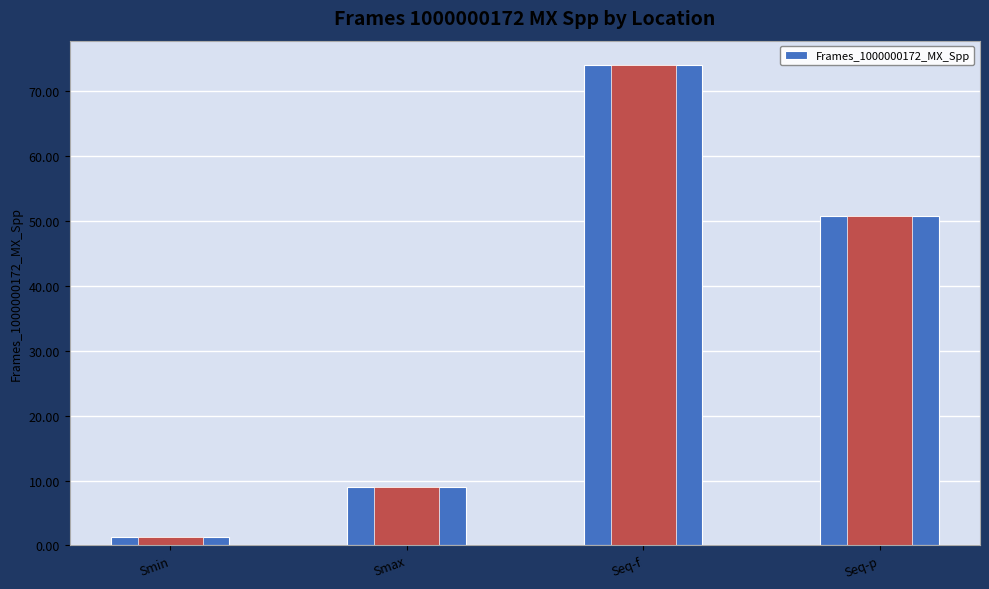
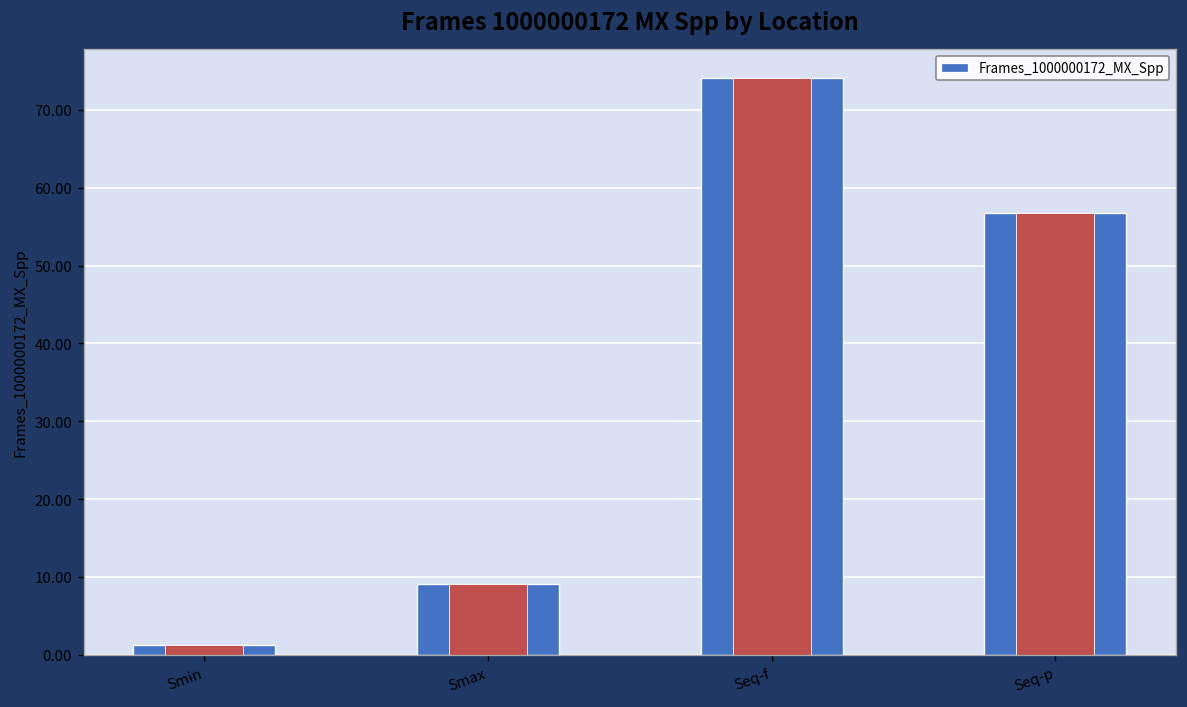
Seq-p: 51 -> 57
